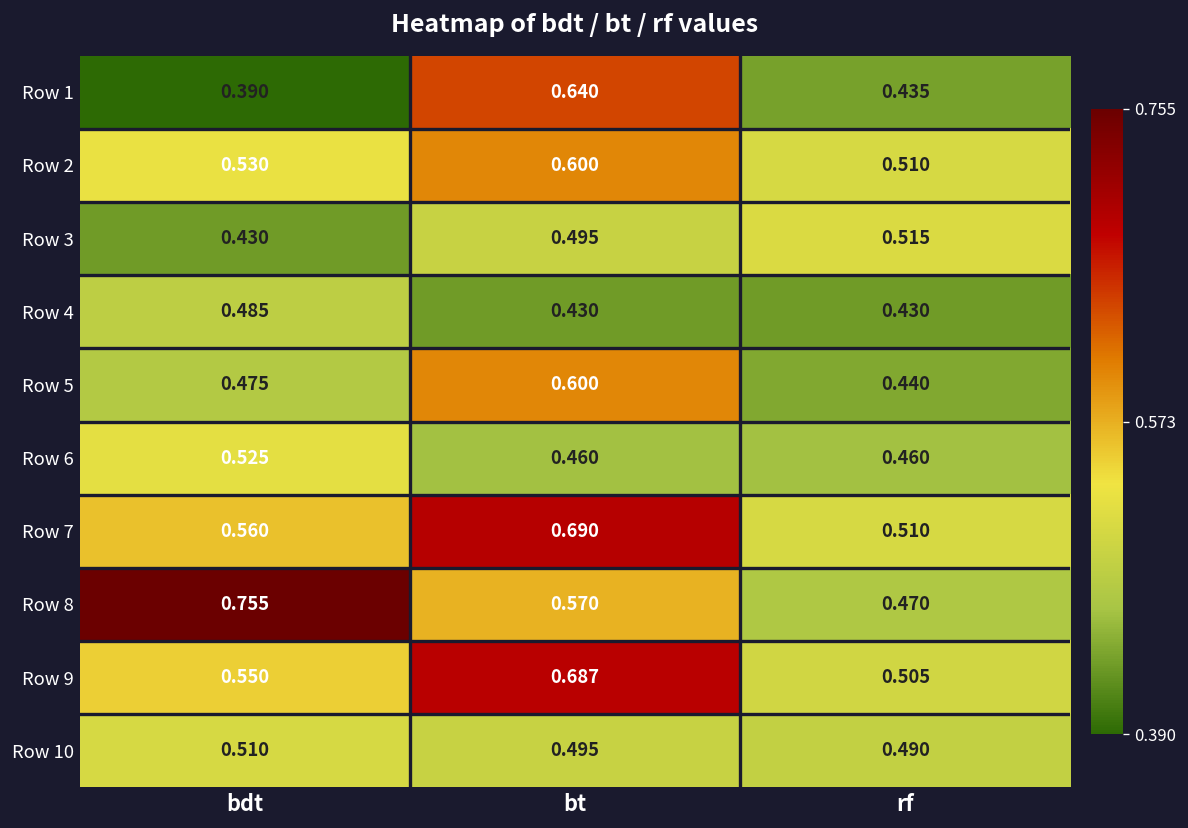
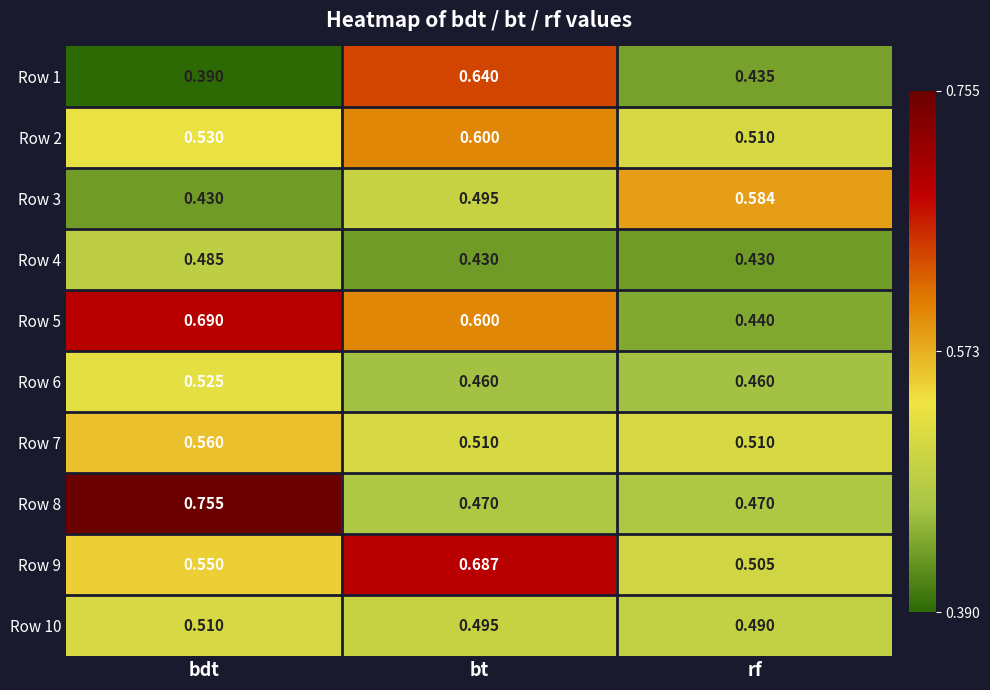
Row 3, rf: 0.515 -> 0.584
Row 5, bdt: 0.475 -> 0.690
Row 7, bt: 0.690 -> 0.510
Row 8, bt: 0.570 -> 0.470
